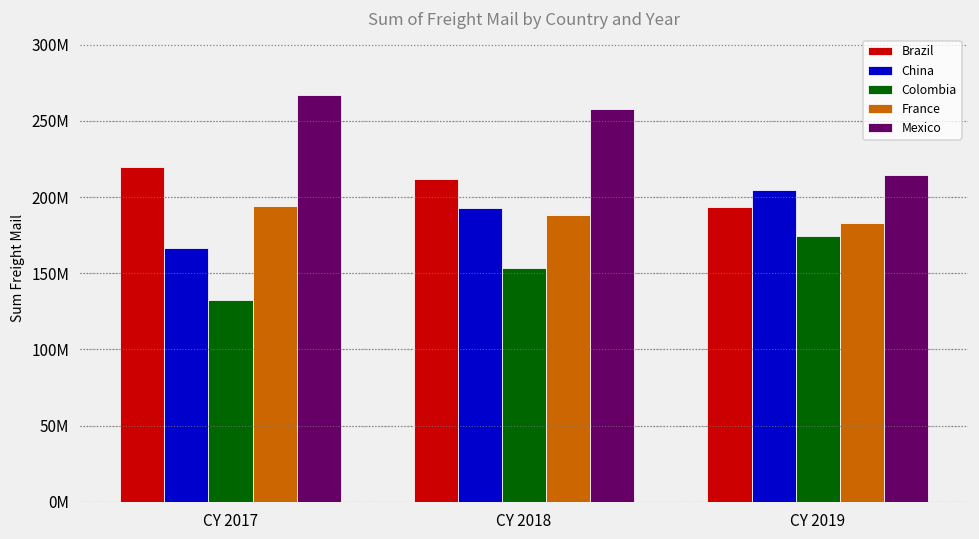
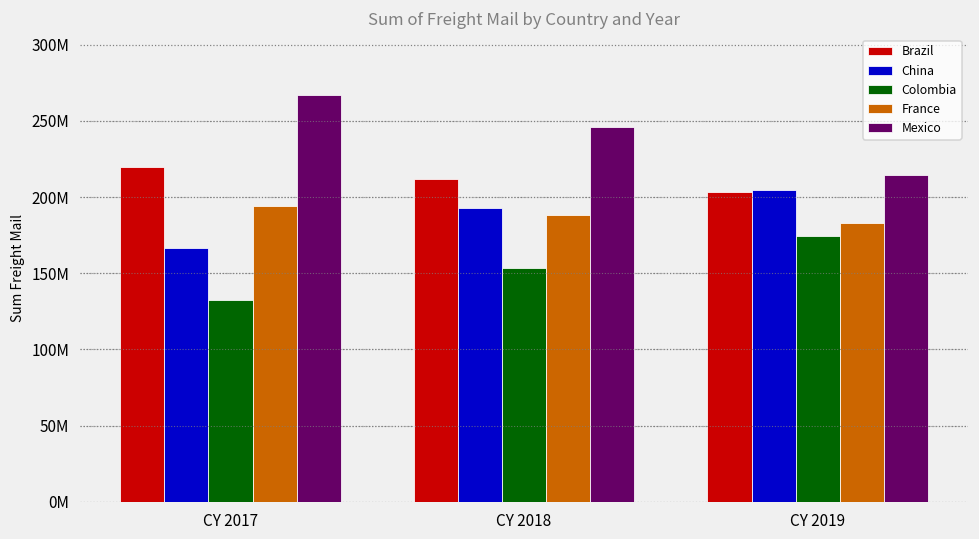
Mexico, CY 2018: 258000000 -> 246000000
Brazil, CY 2019: 194000000 -> 203000000
